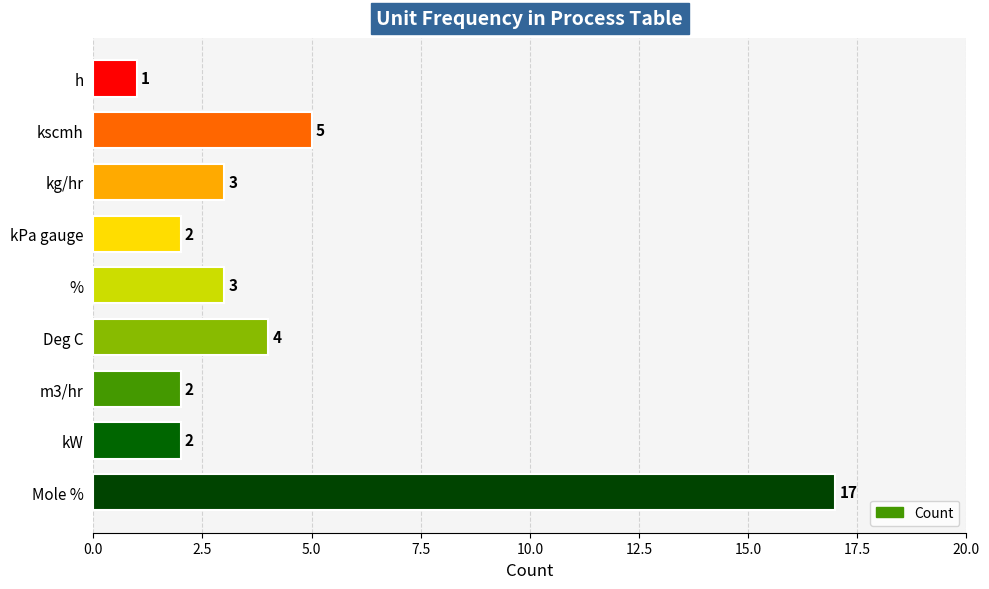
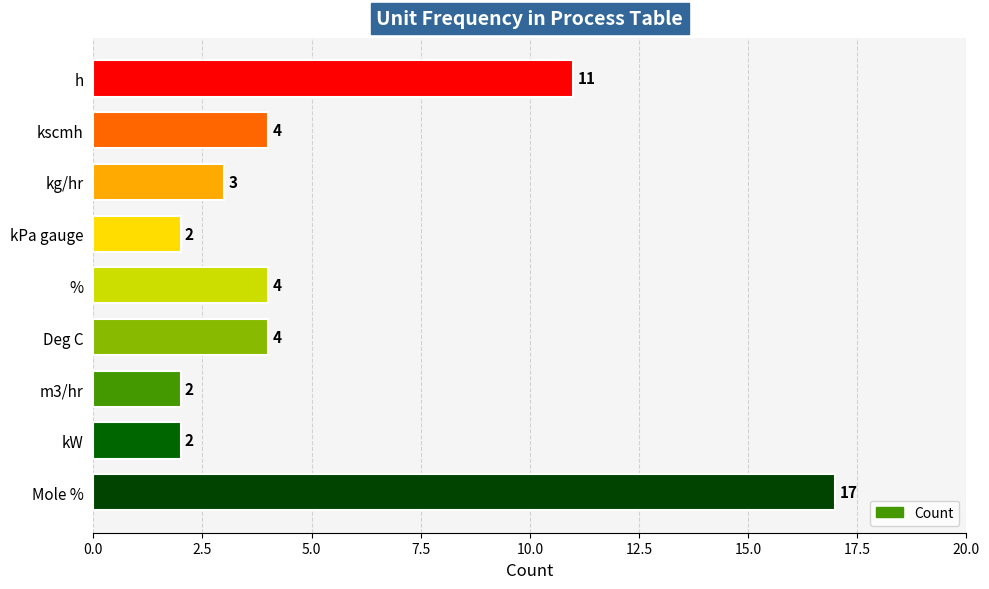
h: 1 -> 11
kscmh: 5 -> 4
%: 3 -> 4
